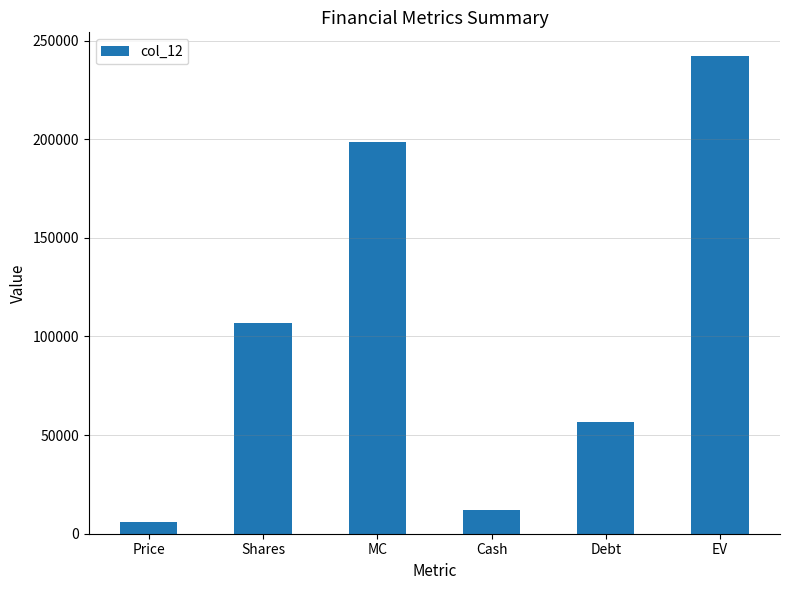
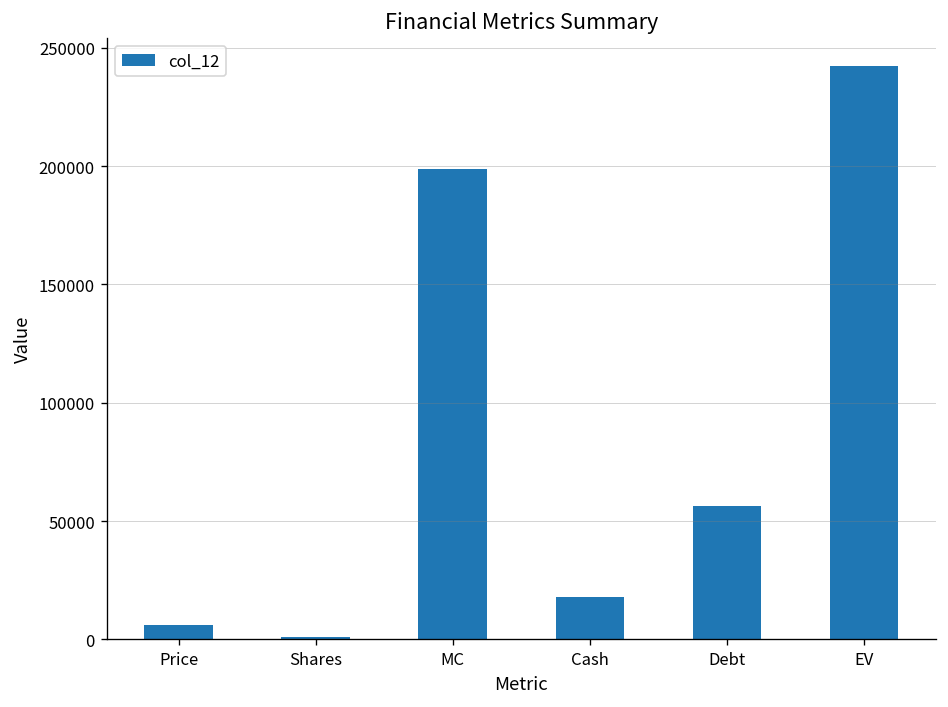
Shares: 107000 -> 1000
Cash: 12000 -> 18000
